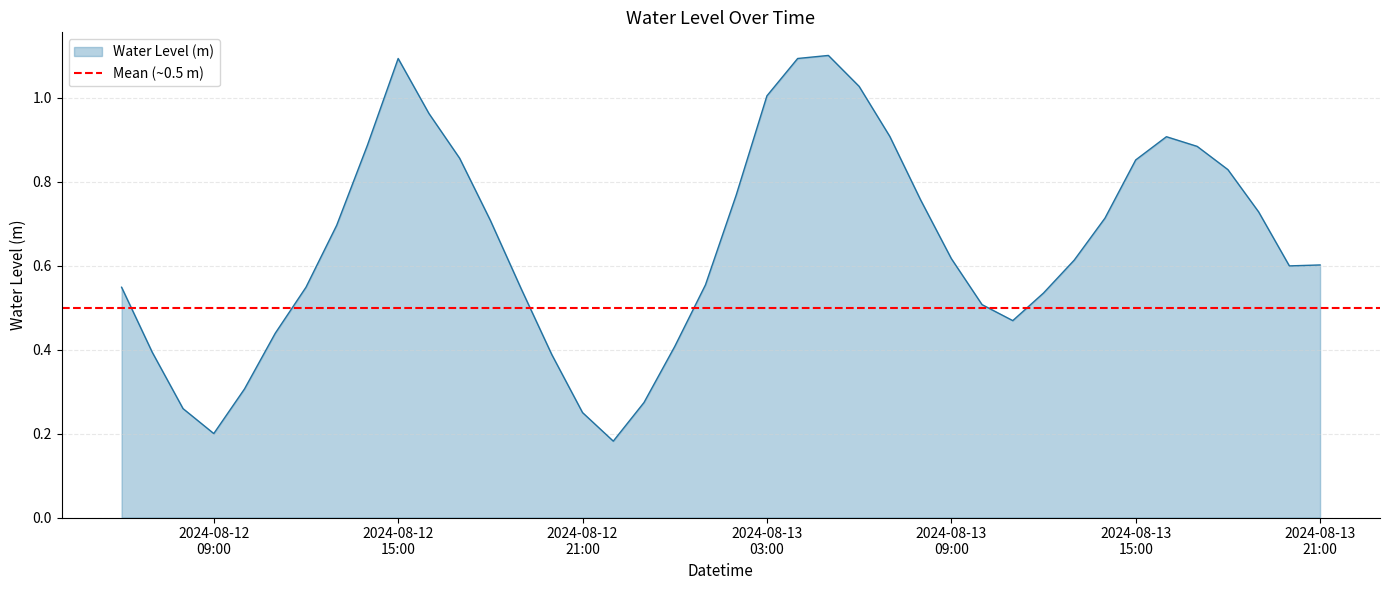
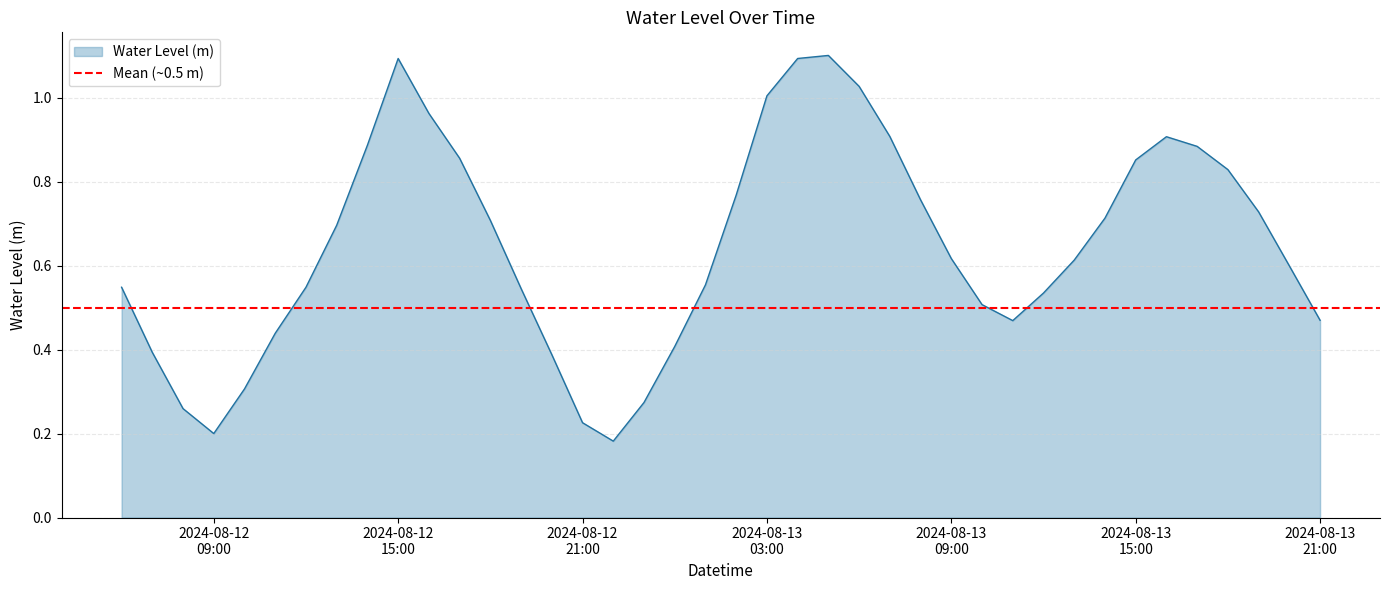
2024-08-12 21:00: 0.25 -> 0.23
2024-08-13 21:00: 0.60 -> 0.47
